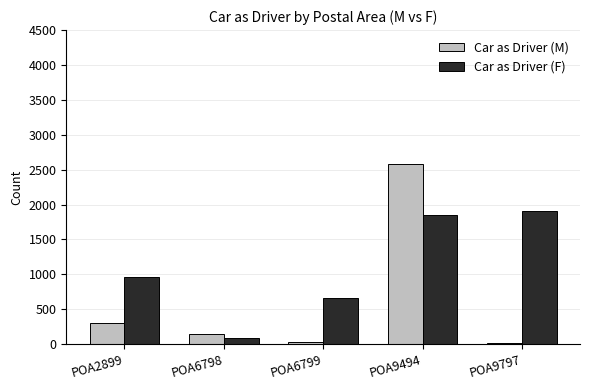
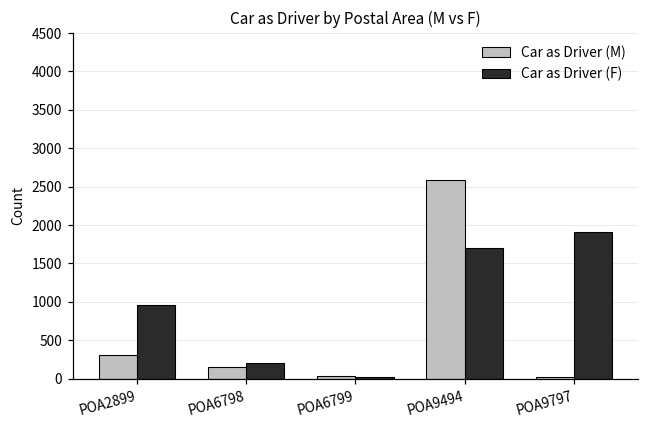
Car as Driver (F), POA6798: 100 -> 200
Car as Driver (F), POA6799: 700 -> 0
Car as Driver (F), POA9494: 1900 -> 1700
